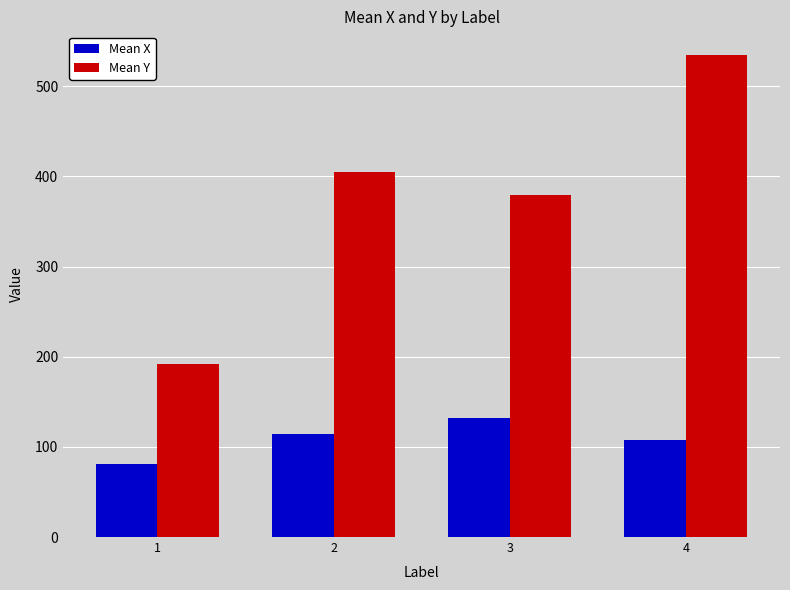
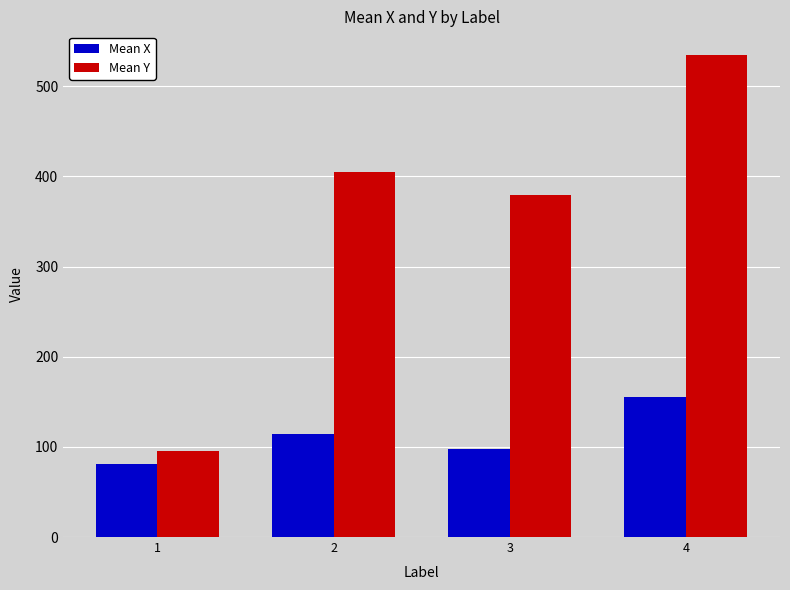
Mean Y, 1: 190 -> 100
Mean X, 3: 130 -> 100
Mean X, 4: 110 -> 160
